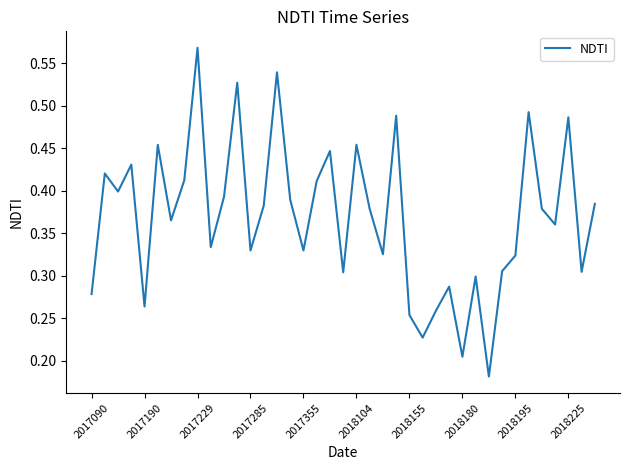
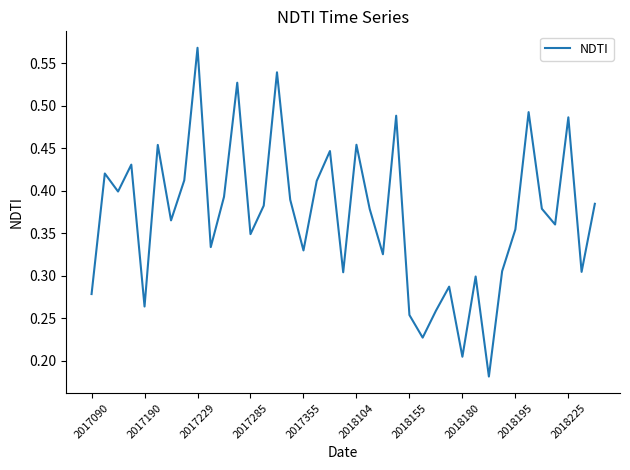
2017285: 0.33 -> 0.35
2018195: 0.32 -> 0.35
